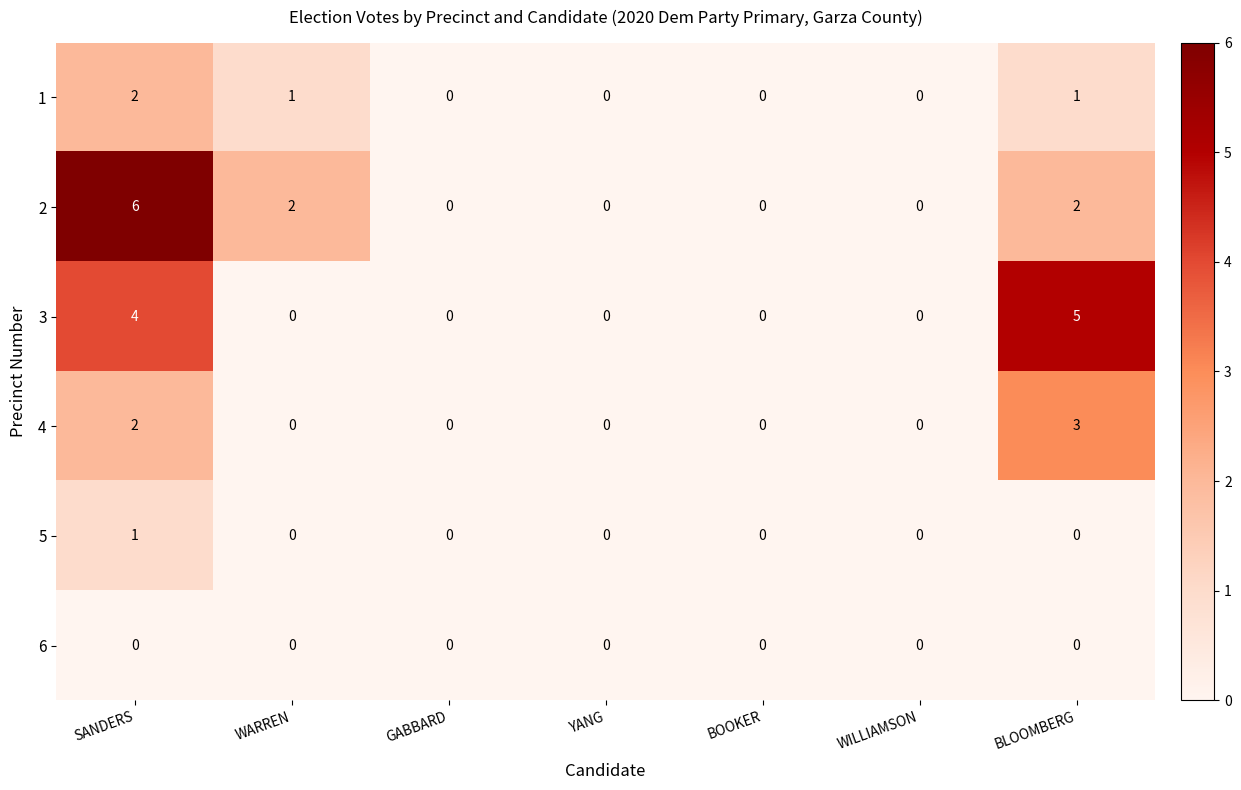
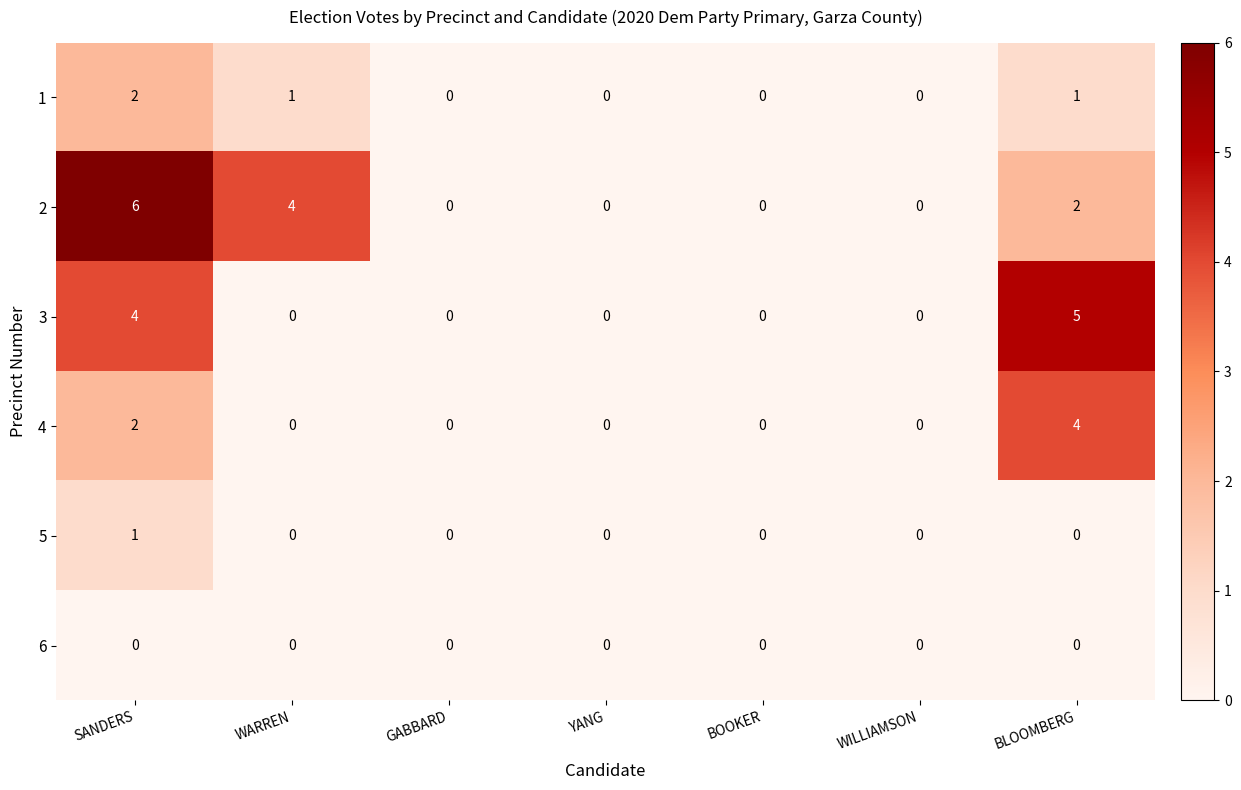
2, WARREN: 2 -> 4
4, BLOOMBERG: 3 -> 4
